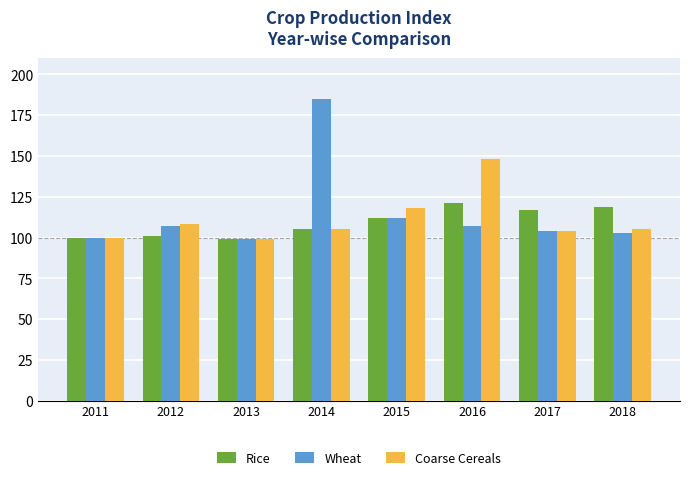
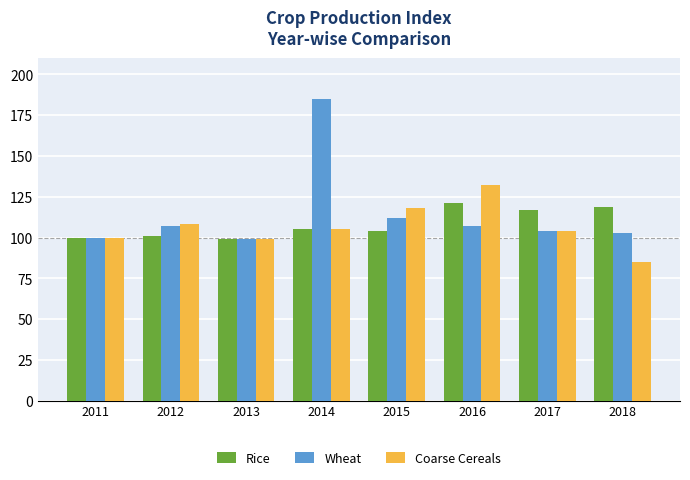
Rice, 2015: 112 -> 104
Coarse Cereals, 2016: 148 -> 132
Coarse Cereals, 2018: 105 -> 85
